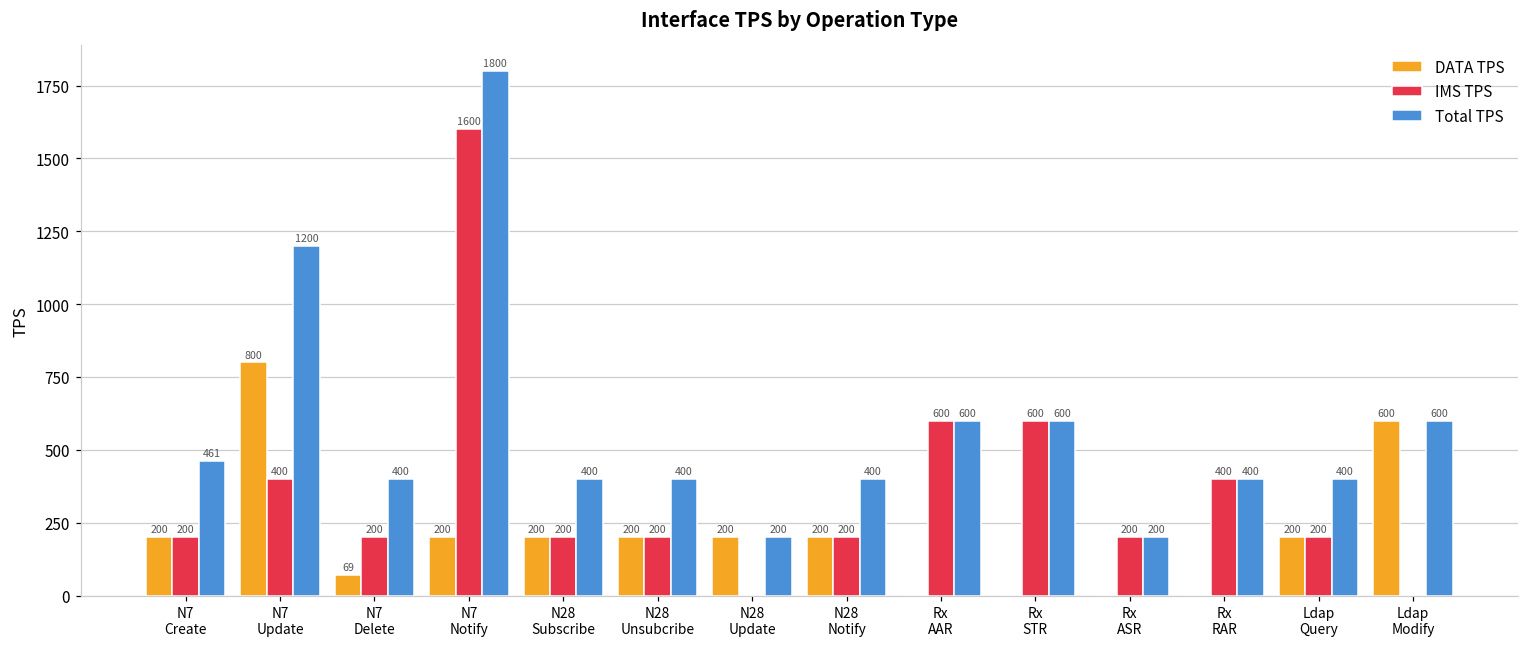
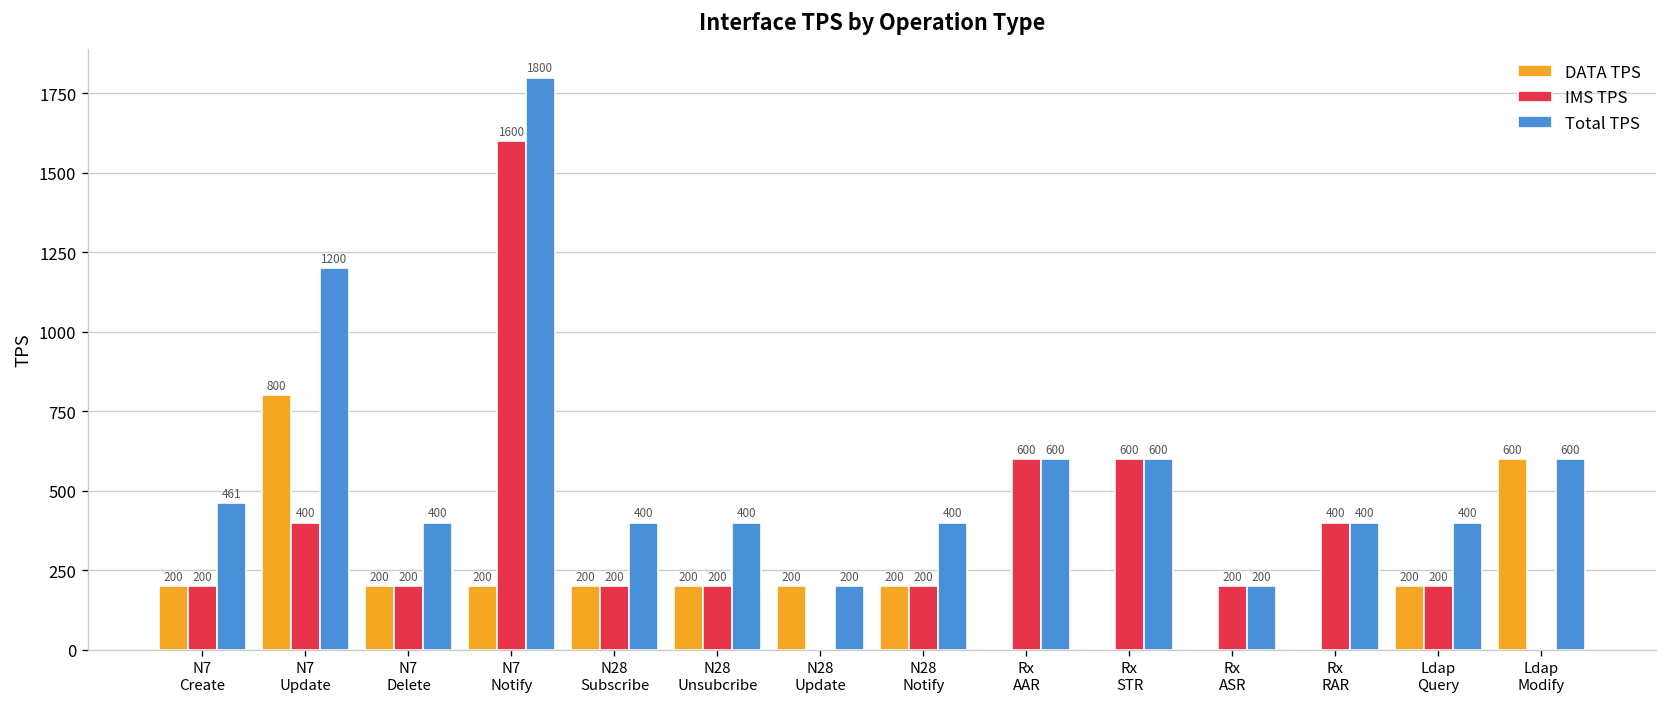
DATA TPS, N7 Delete: 69 -> 200
